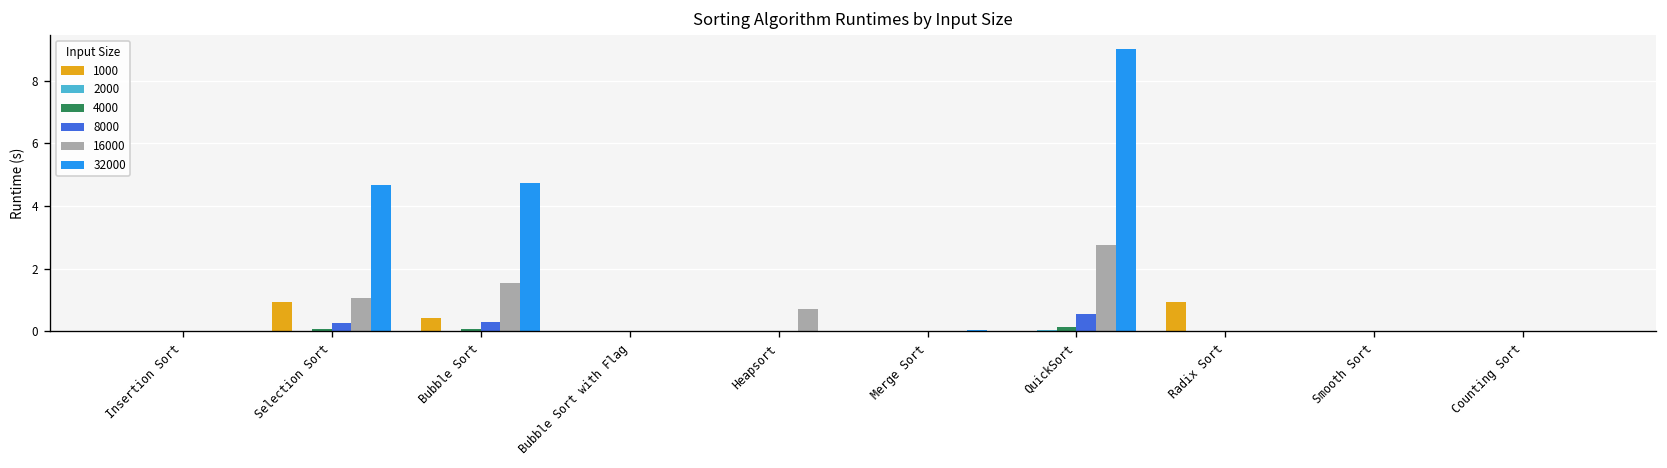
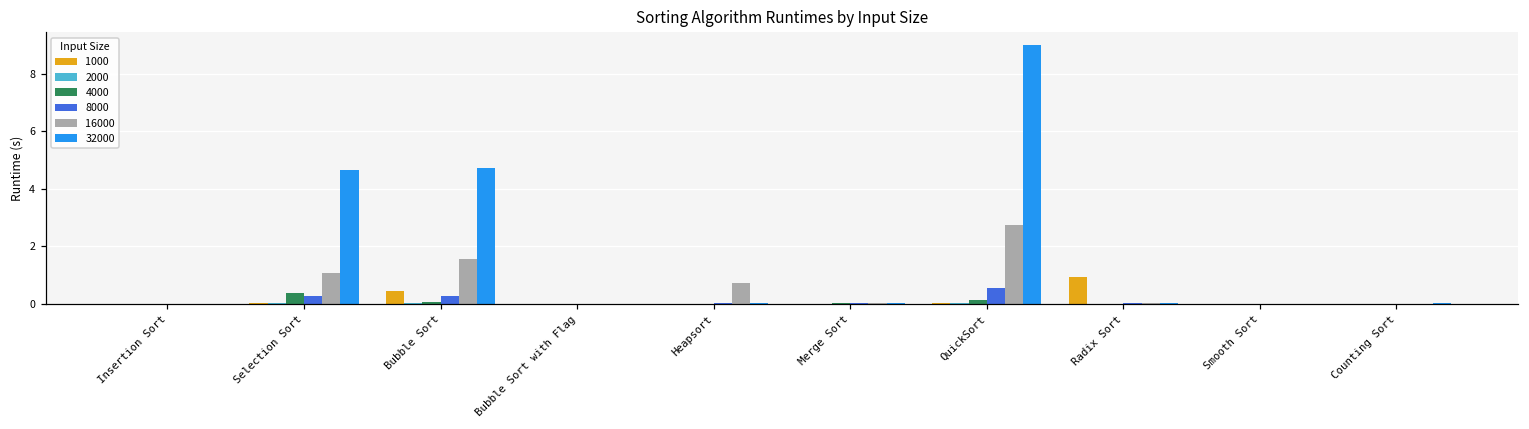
1000, Selection Sort: 0.9 -> 0.0
4000, Selection Sort: 0.1 -> 0.4
